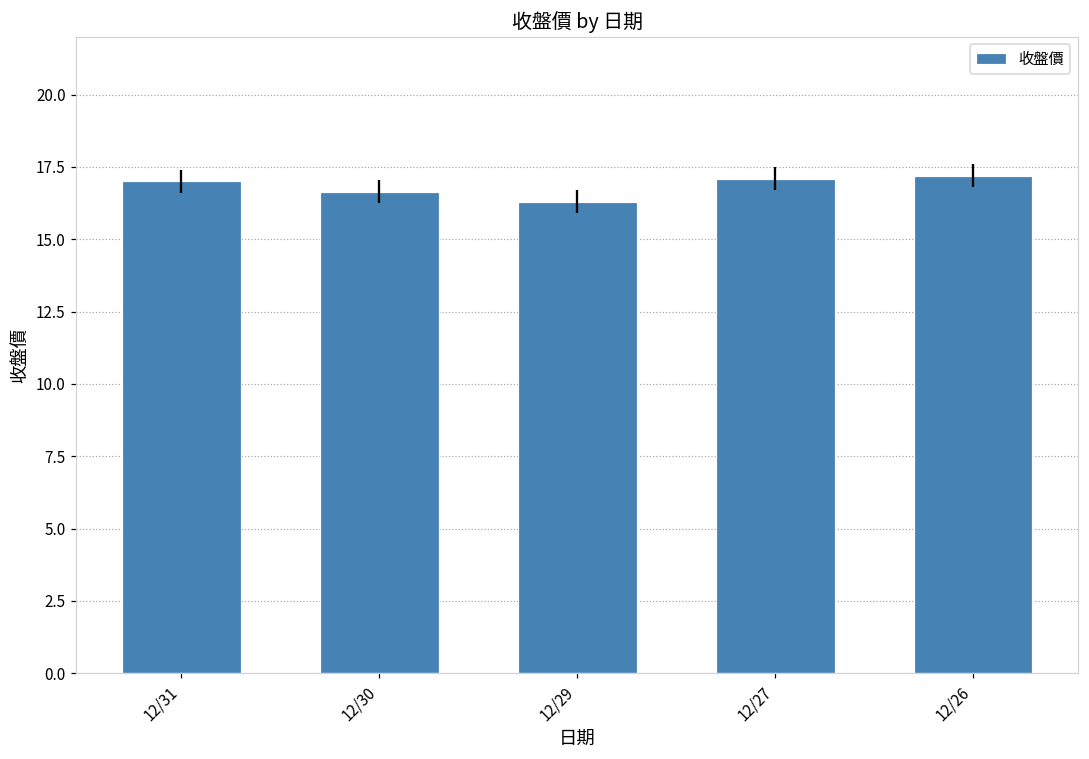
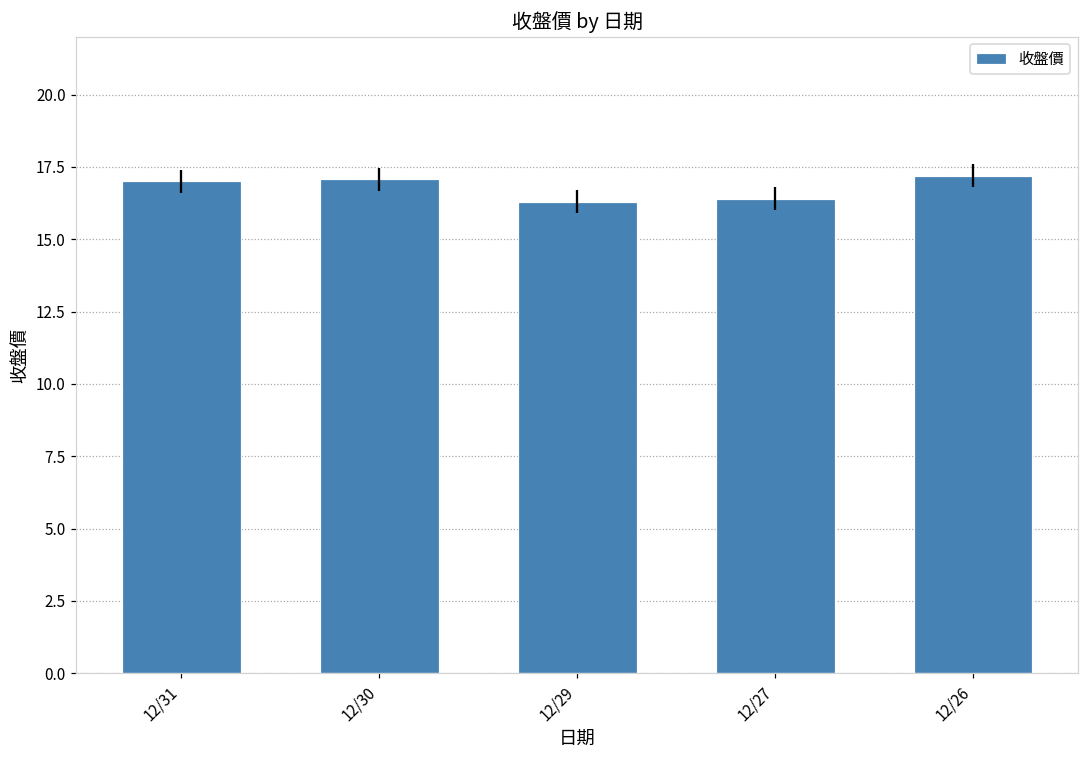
12/30: 16.7 -> 17.1
12/27: 17.1 -> 16.4
